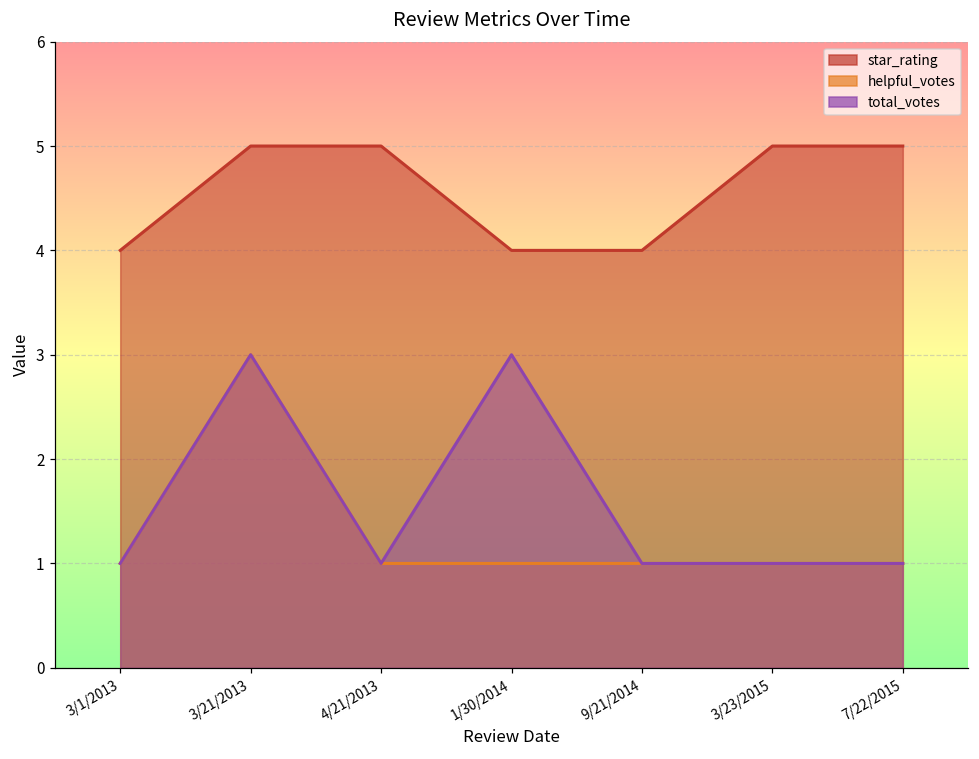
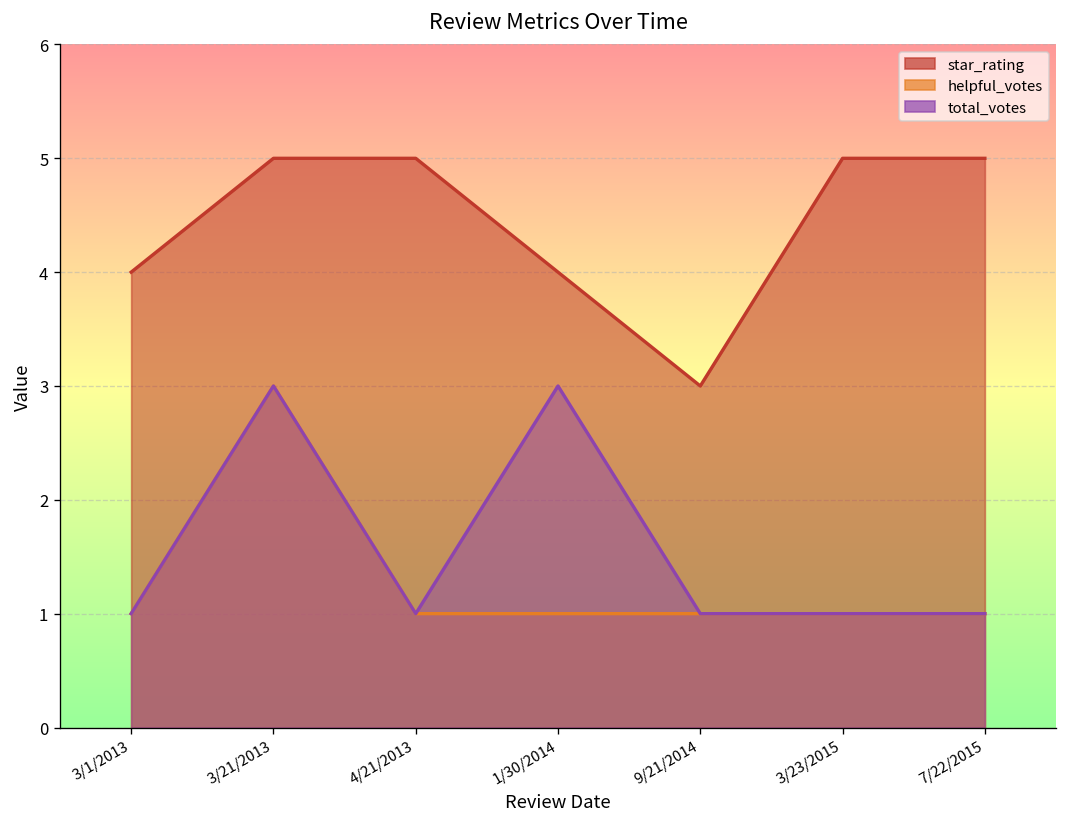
star_rating, 9/21/2014: 4 -> 3
